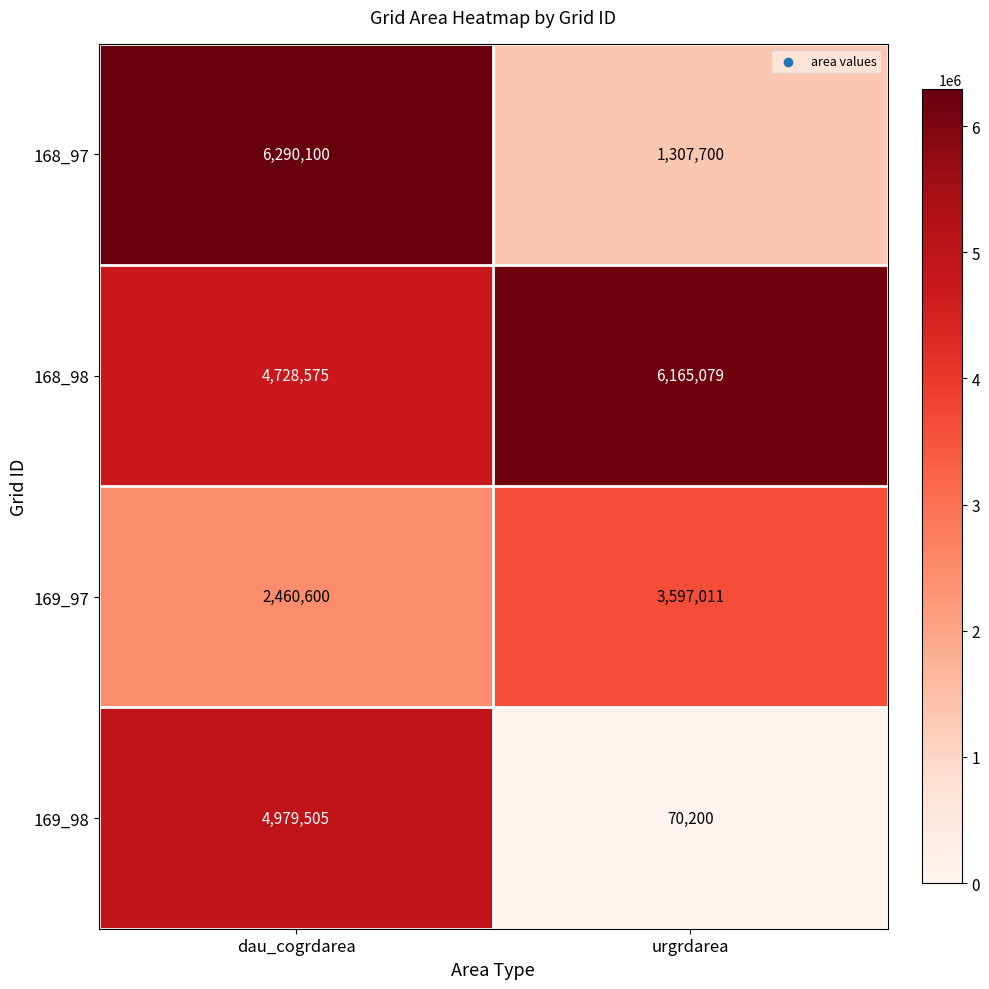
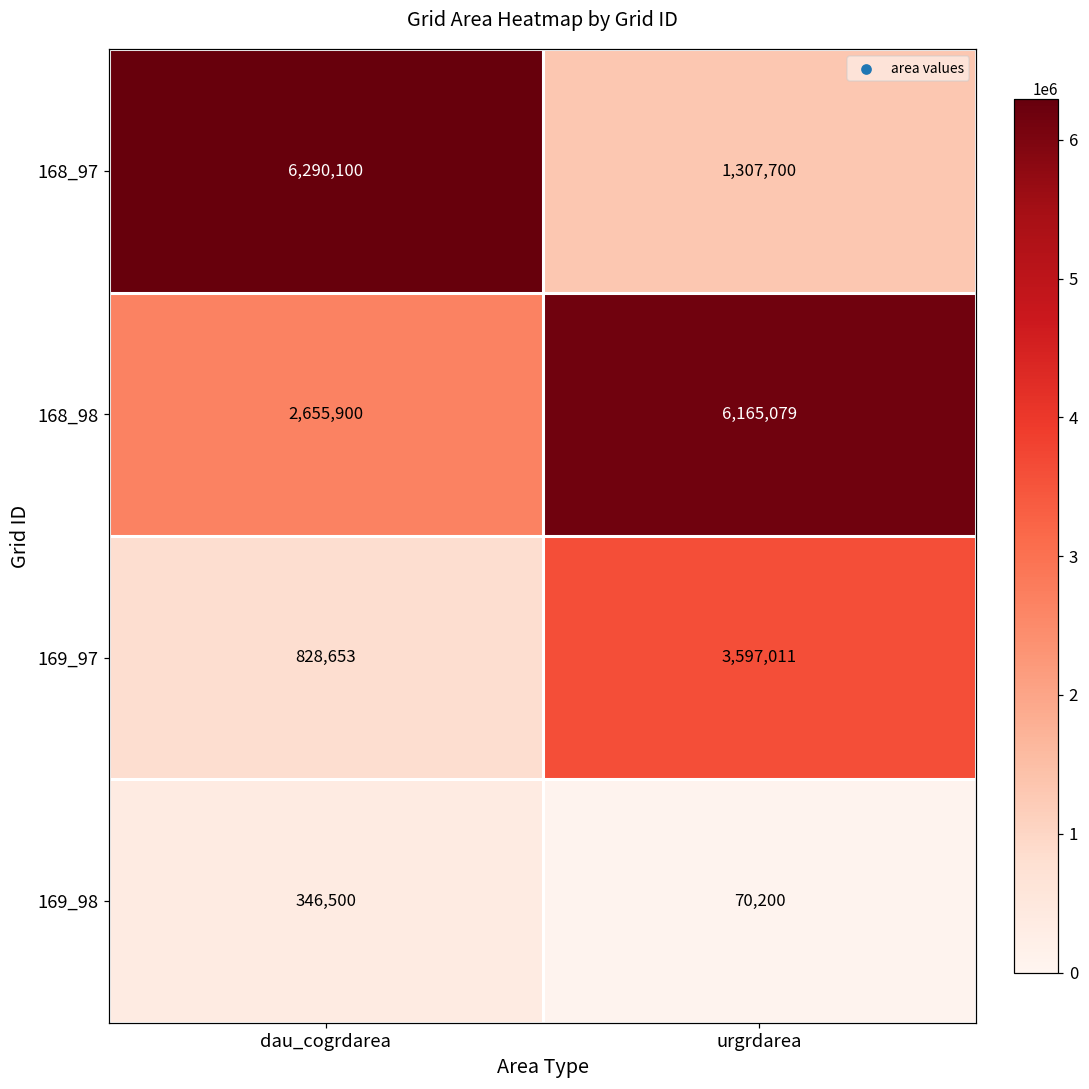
168_98, dau_cogrdarea: 4,728,575 -> 2,655,900
169_97, dau_cogrdarea: 2,460,600 -> 828,653
169_98, dau_cogrdarea: 4,979,505 -> 346,500
